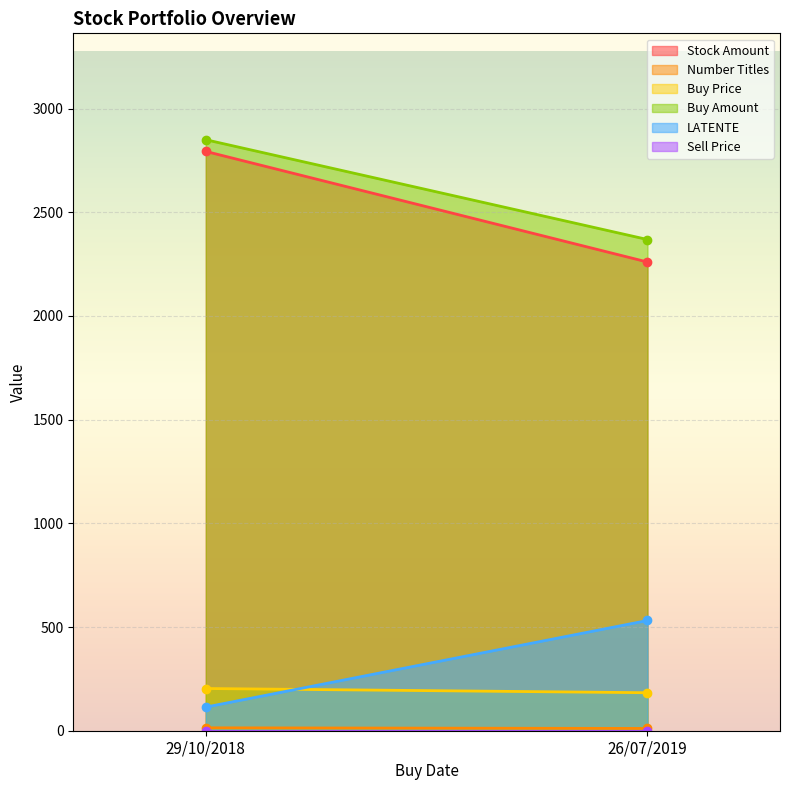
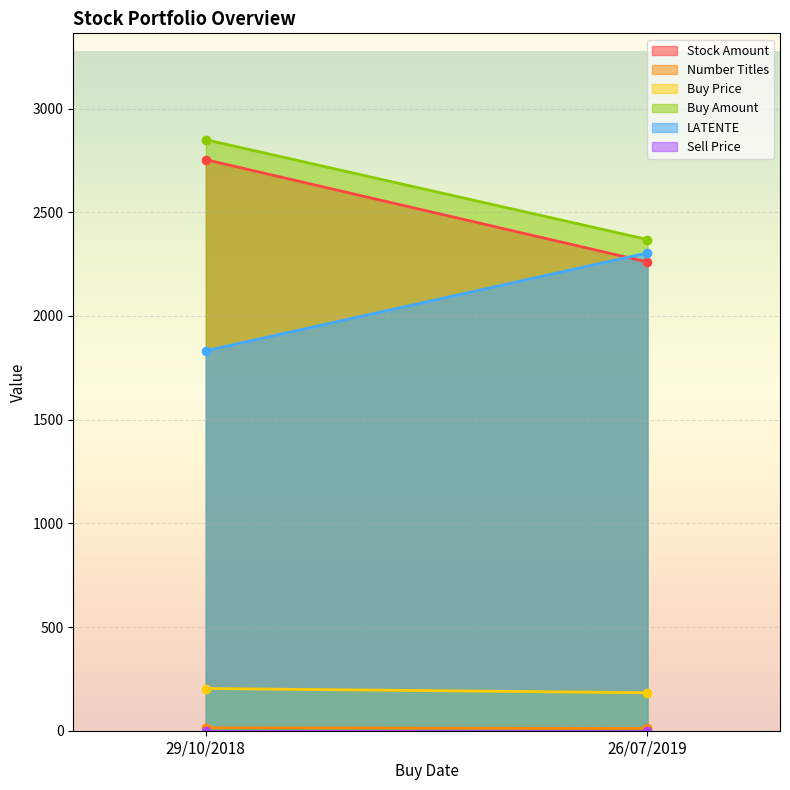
Stock Amount, 29/10/2018: 2790 -> 2750
LATENTE, 29/10/2018: 110 -> 1830
LATENTE, 26/07/2019: 530 -> 2300
